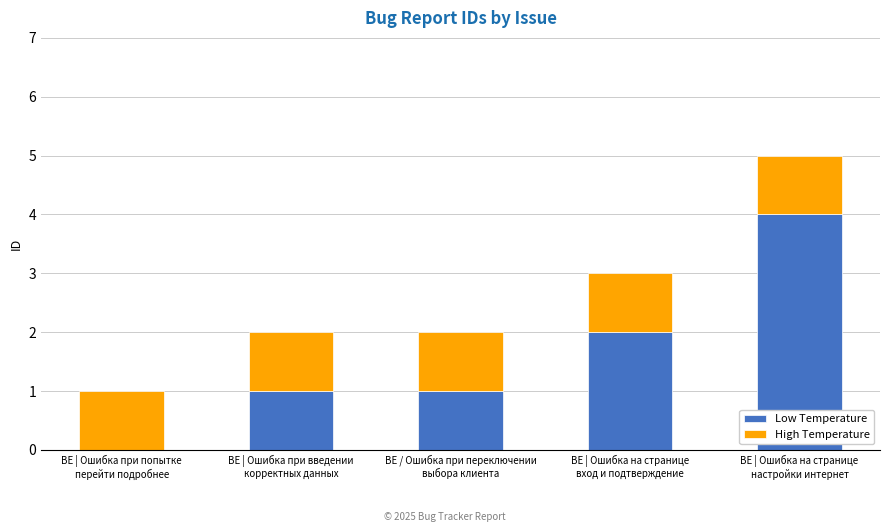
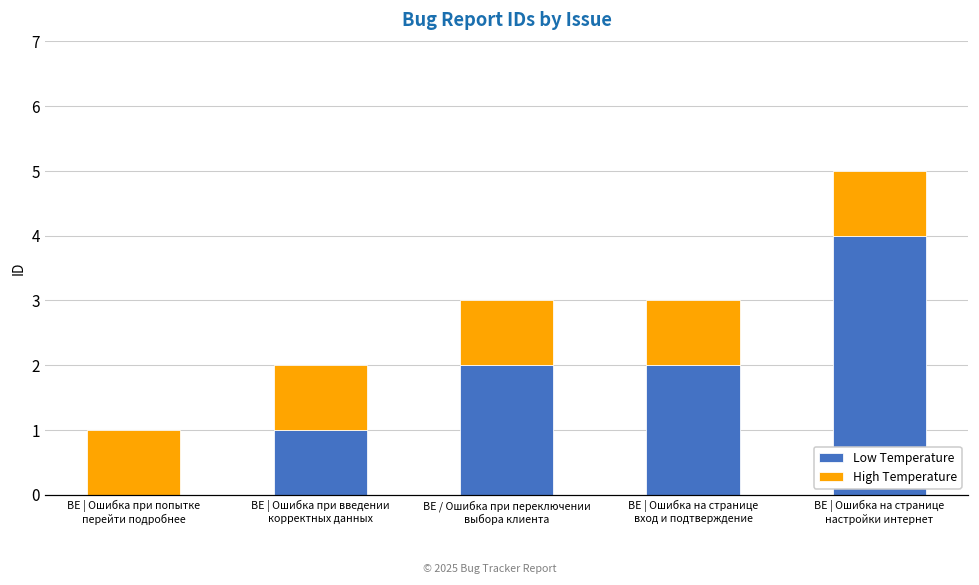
Low Temperature, BE / Ошибка при переключении выбора клиента: 1.0 -> 2.0
